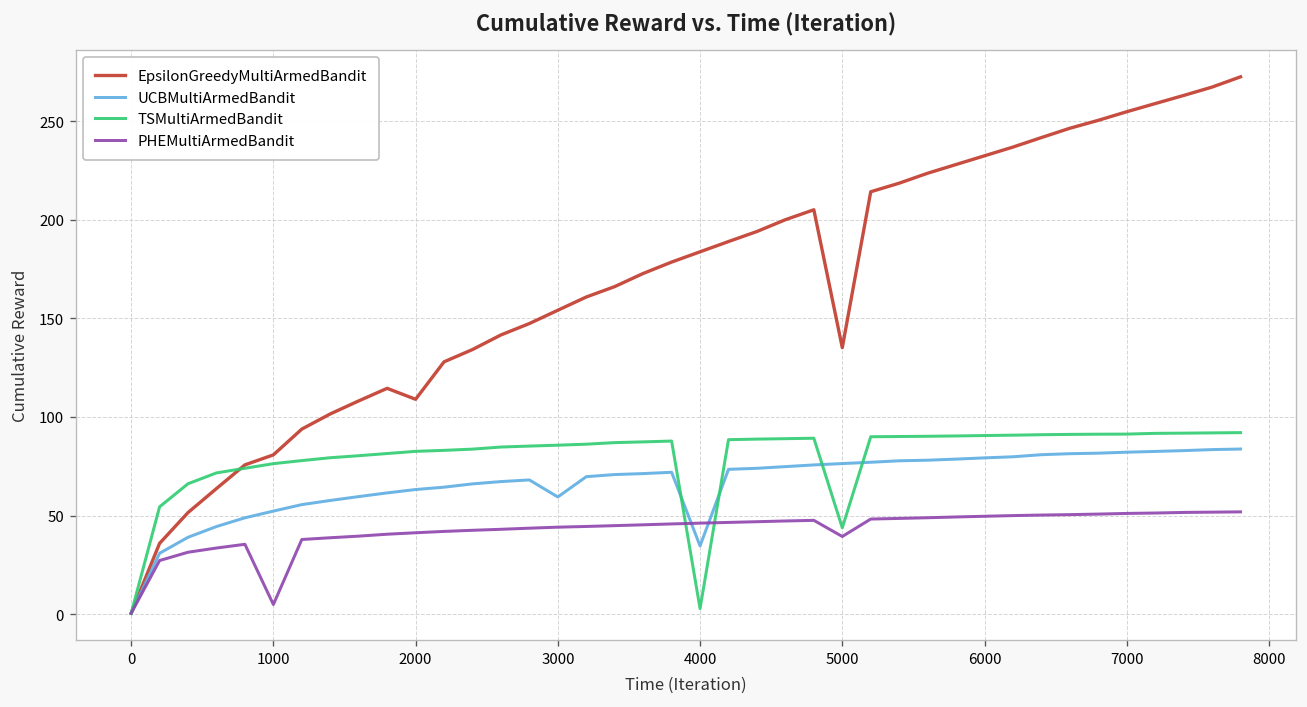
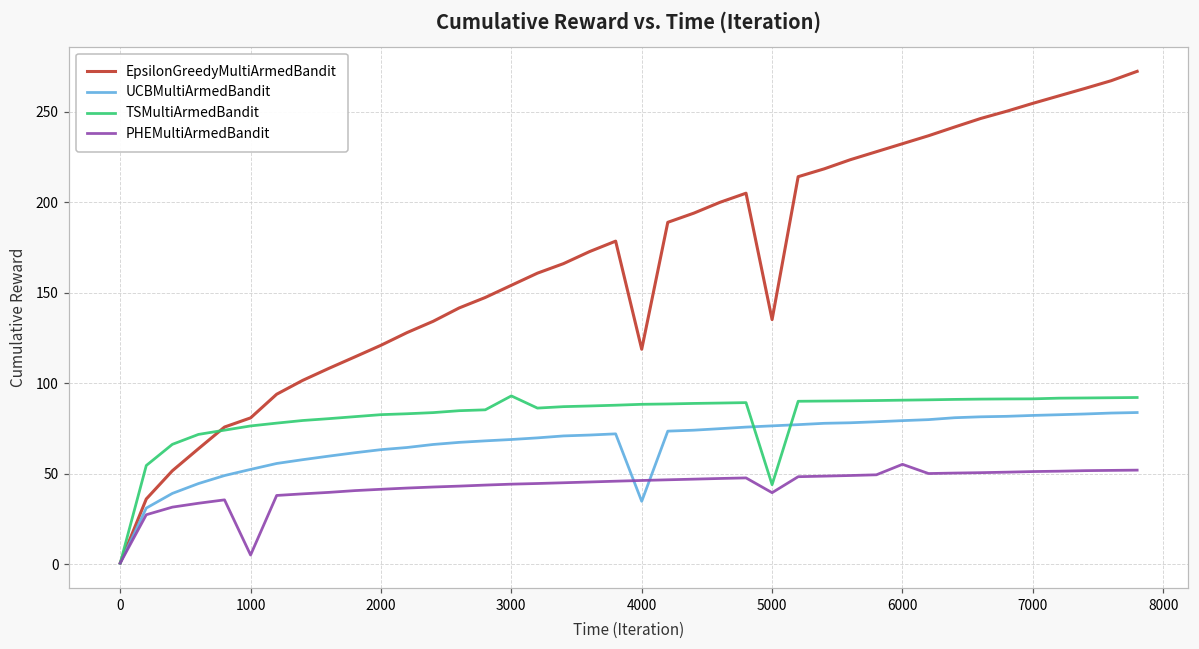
EpsilonGreedyMultiArmedBandit, 2000: 109 -> 121
UCBMultiArmedBandit, 3000: 59 -> 69
TSMultiArmedBandit, 3000: 86 -> 93
EpsilonGreedyMultiArmedBandit, 4000: 184 -> 119
TSMultiArmedBandit, 4000: 3 -> 88
PHEMultiArmedBandit, 6000: 50 -> 55
